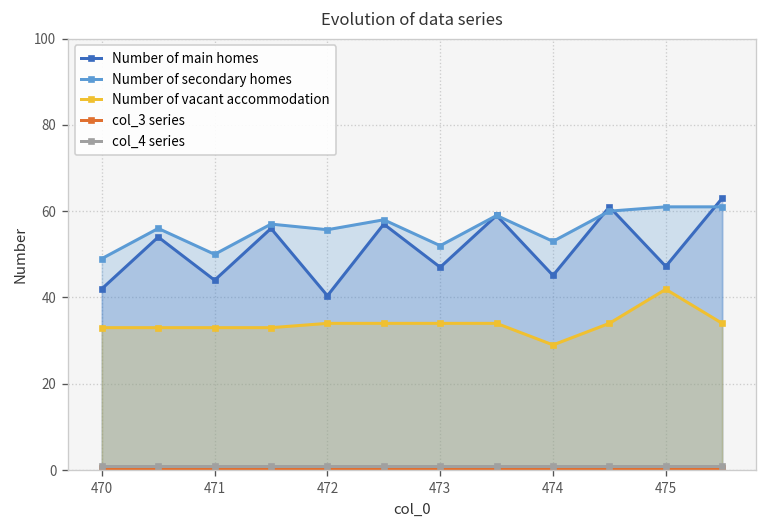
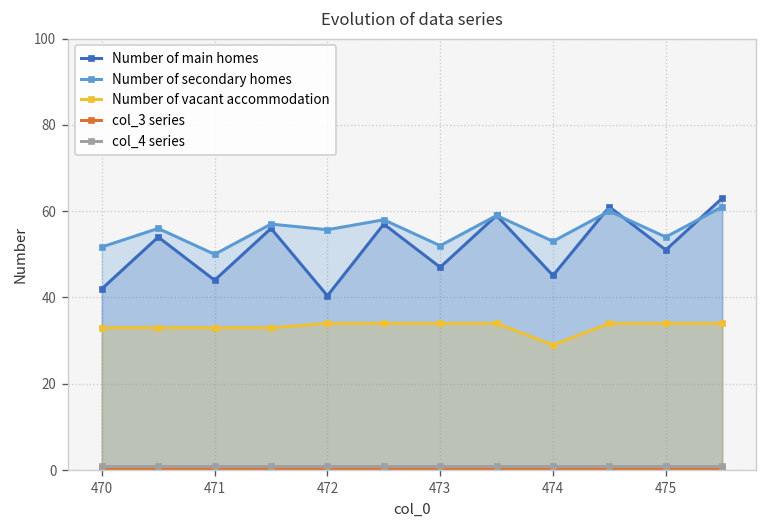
Number of secondary homes, 470: 49 -> 52
Number of main homes, 475: 47 -> 51
Number of secondary homes, 475: 61 -> 54
Number of vacant accommodation, 475: 42 -> 34
